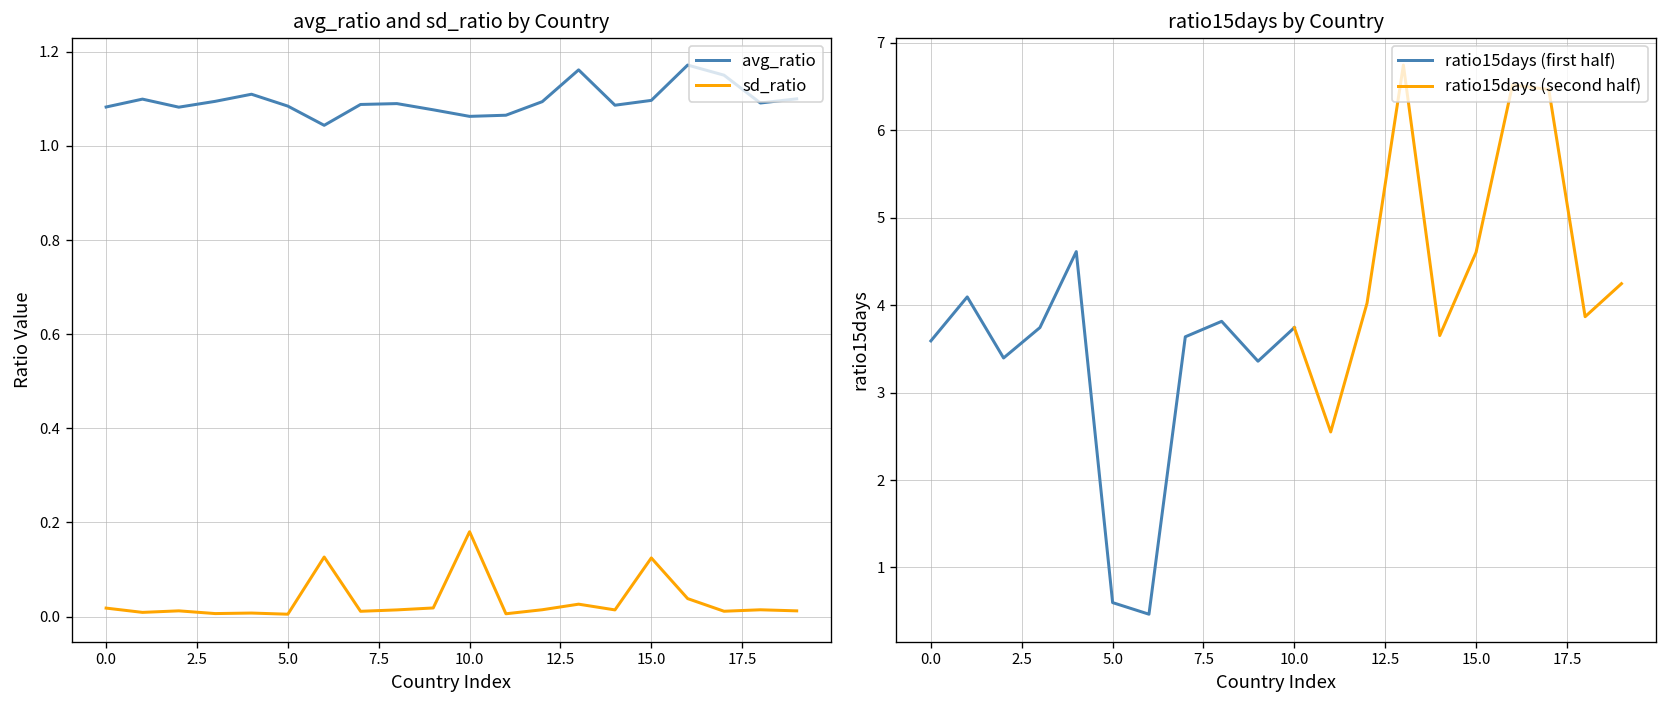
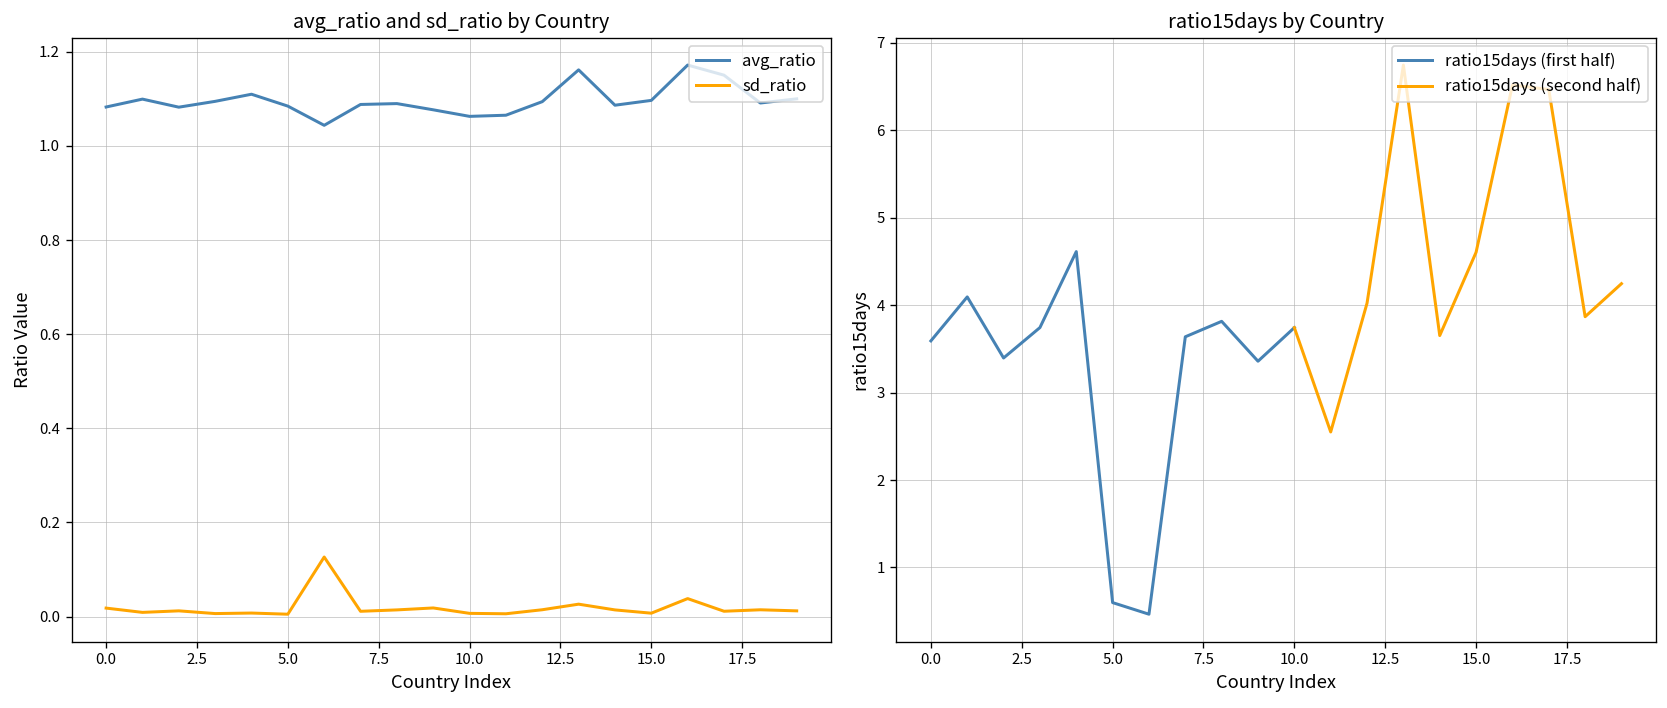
avg_ratio and sd_ratio by Country, sd_ratio, 10.0: 0.18 -> 0.01
avg_ratio and sd_ratio by Country, sd_ratio, 15.0: 0.12 -> 0.01
